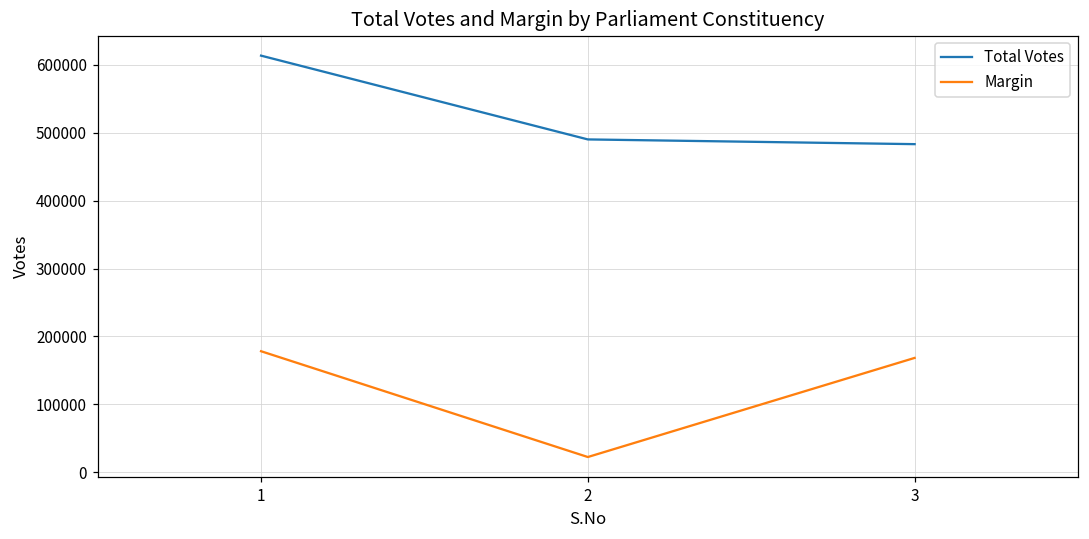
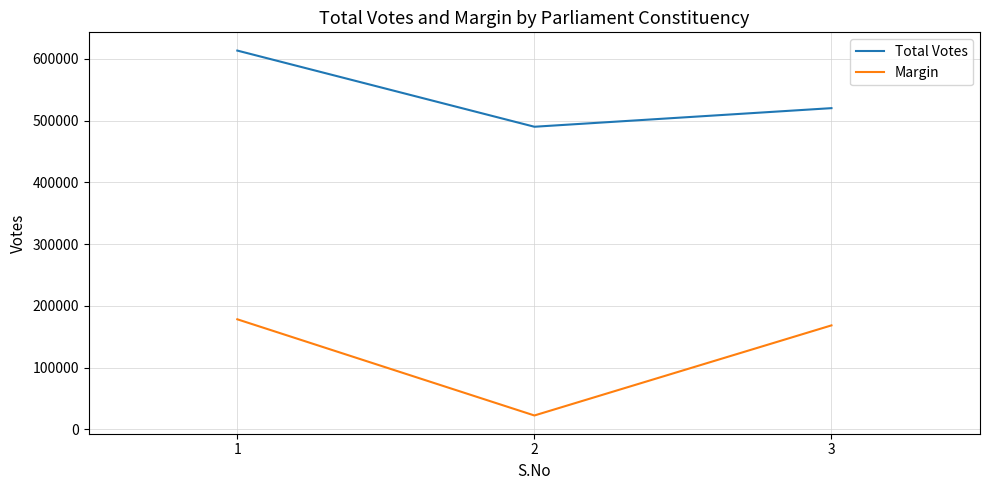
Total Votes, 3: 480000 -> 520000
